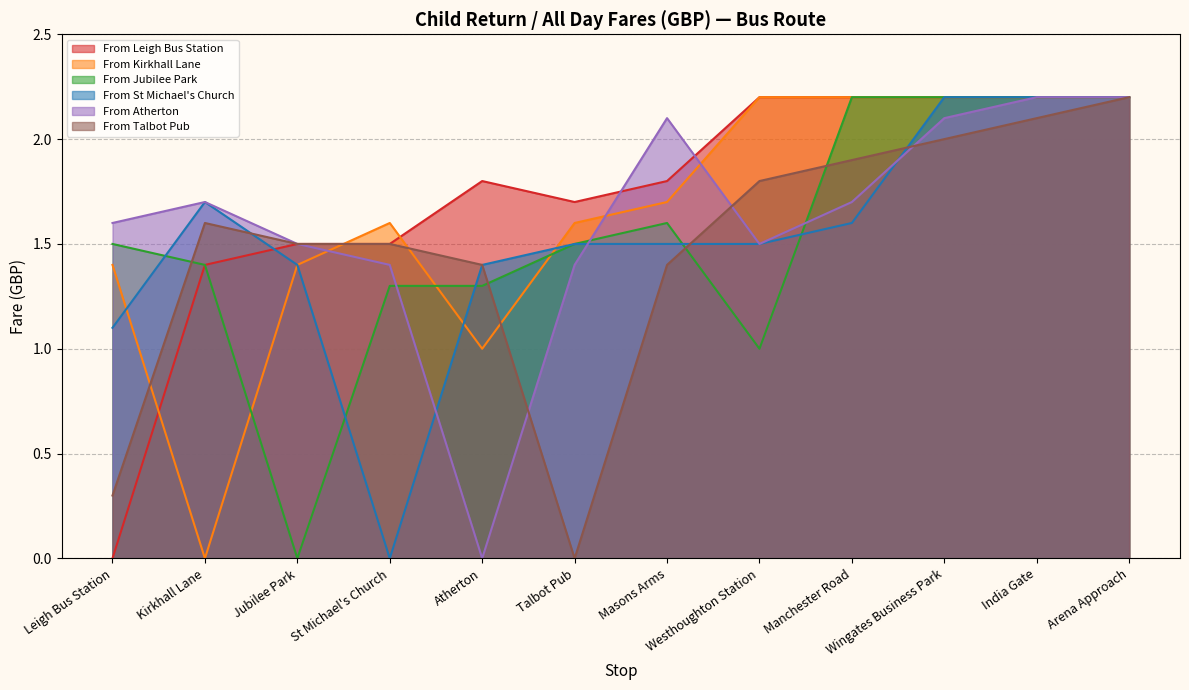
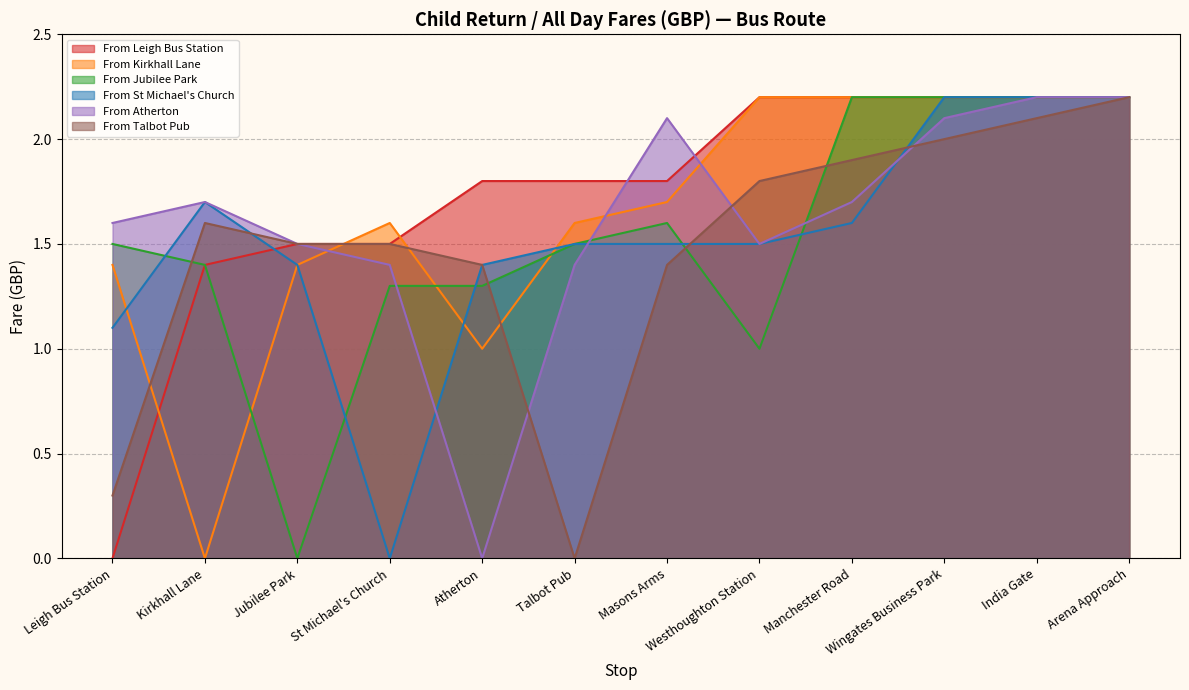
From Leigh Bus Station, Talbot Pub: 1.7 -> 1.8
